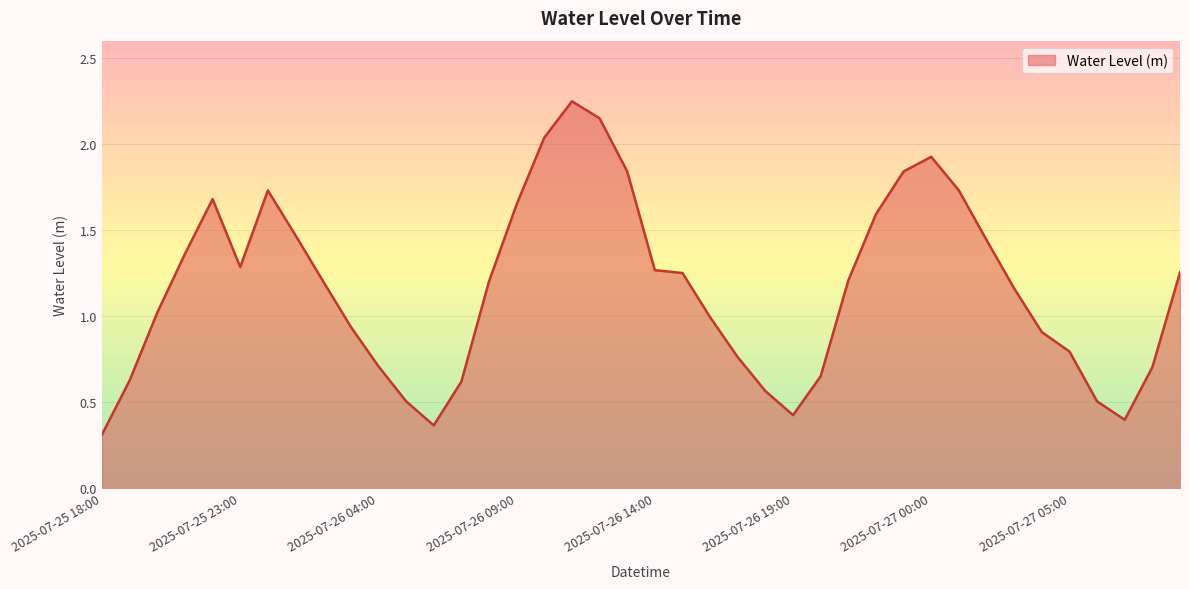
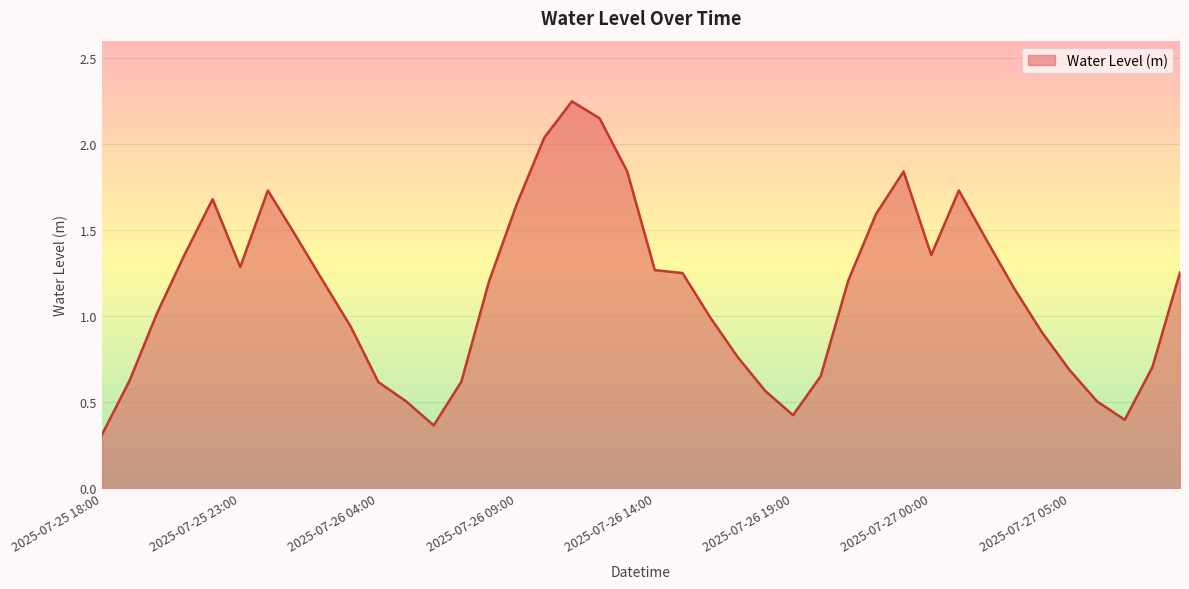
2025-07-26 04:00: 0.71 -> 0.62
2025-07-27 00:00: 1.93 -> 1.35
2025-07-27 05:00: 0.80 -> 0.69
